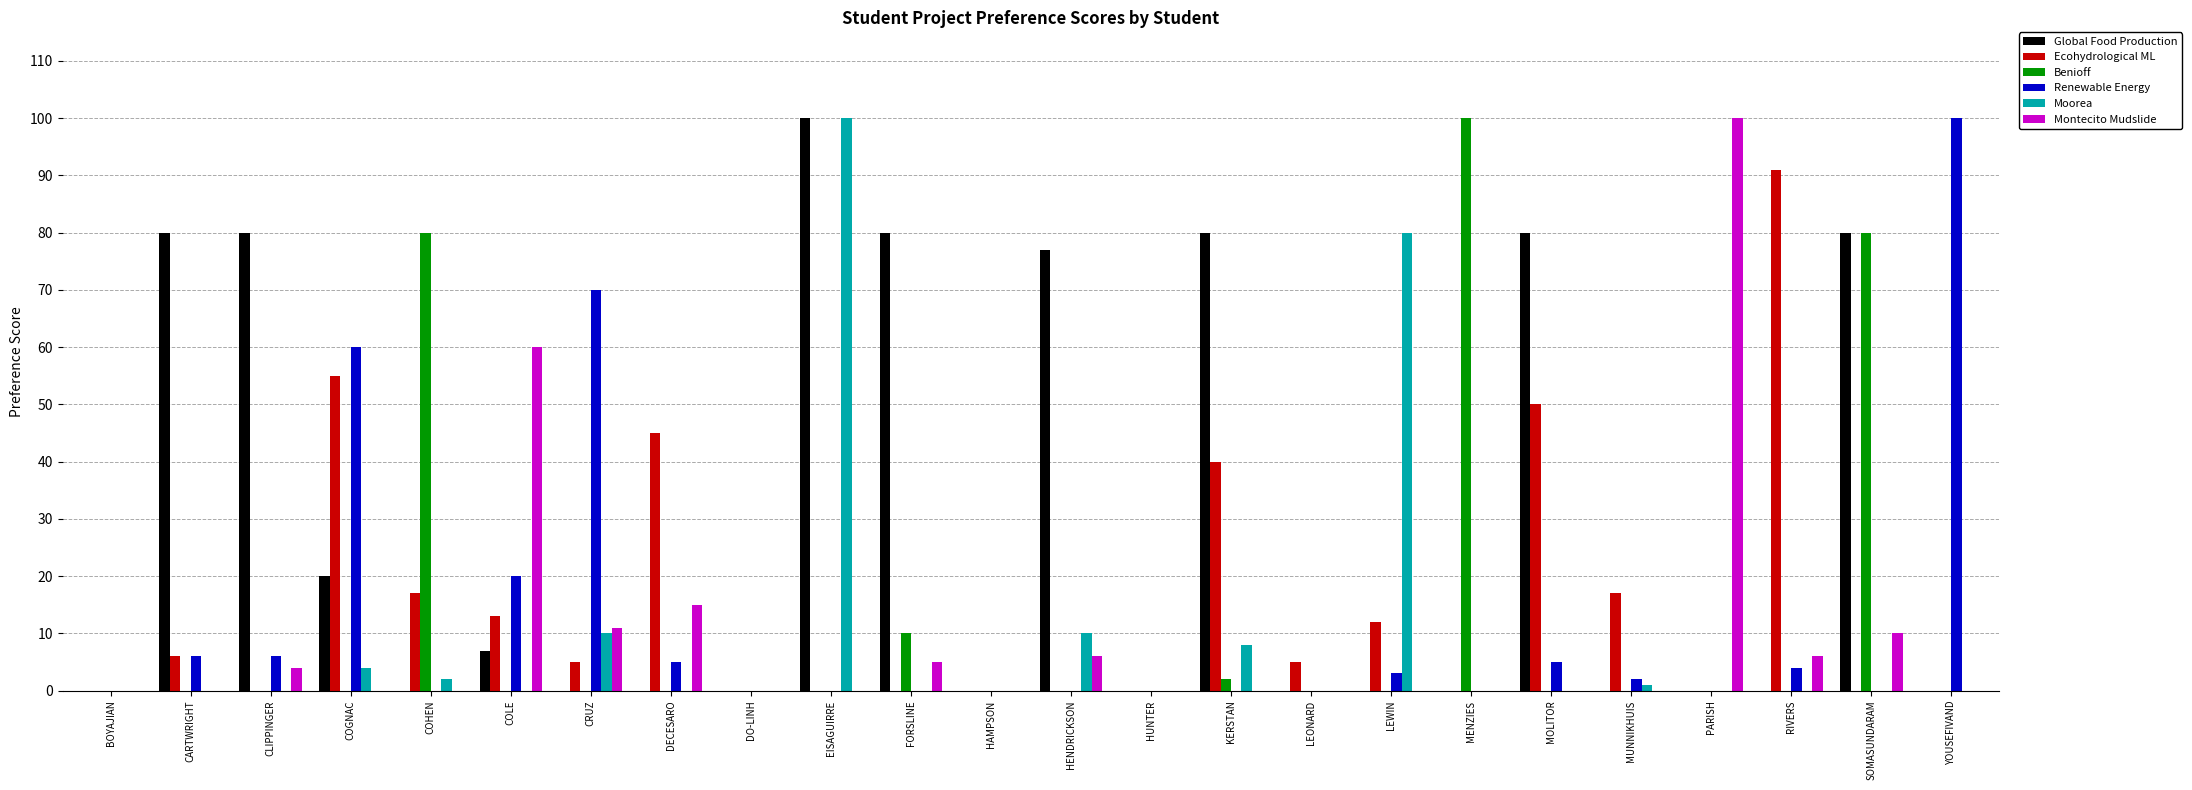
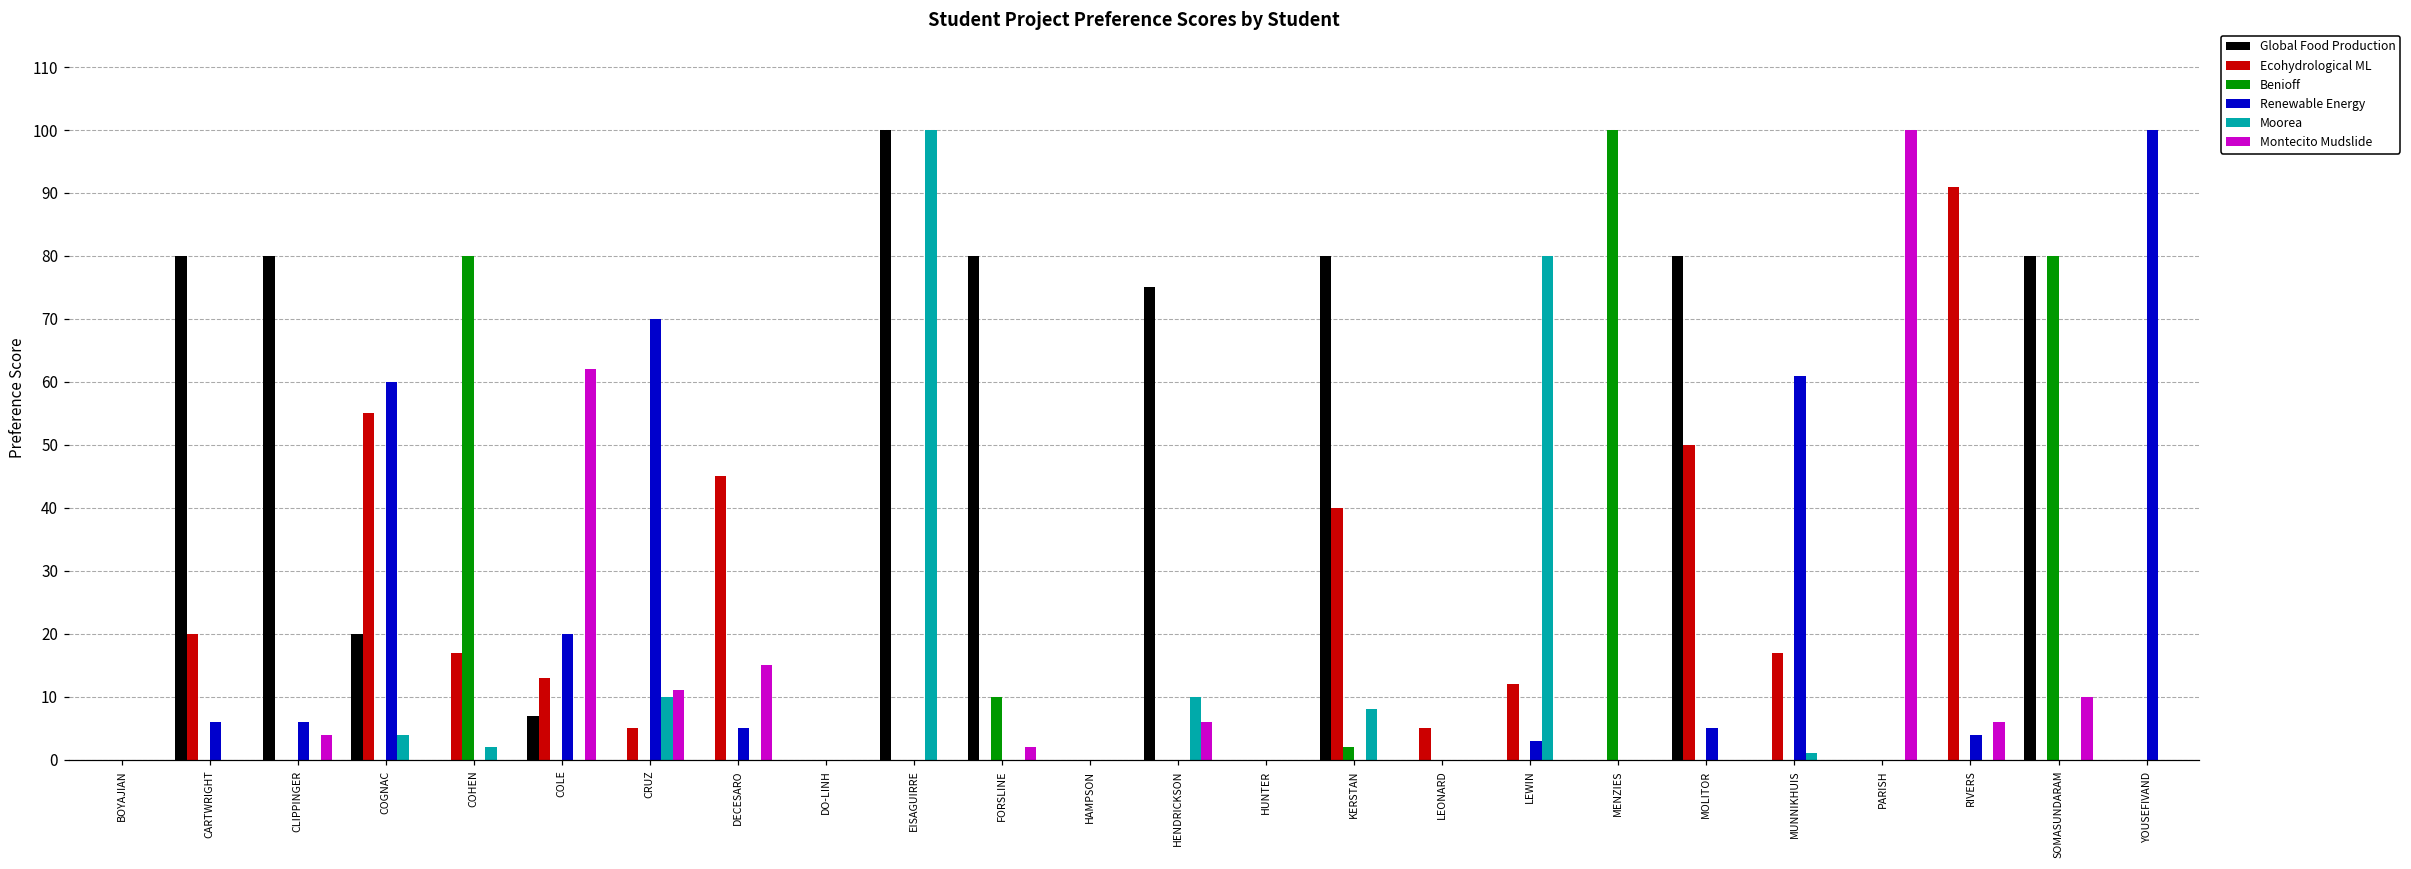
Ecohydrological ML, CARTWRIGHT: 6 -> 20
Montecito Mudslide, COLE: 60 -> 62
Montecito Mudslide, FORSLINE: 5 -> 2
Global Food Production, HENDRICKSON: 77 -> 75
Renewable Energy, MUNNIKHUIS: 2 -> 61
